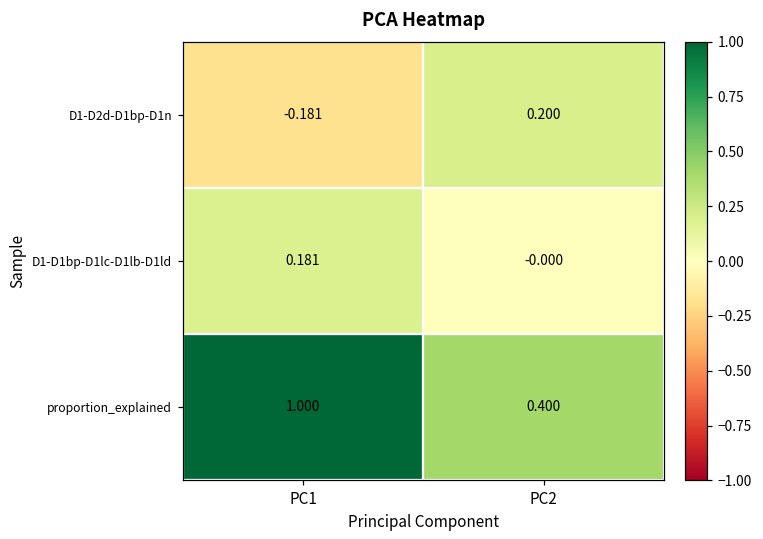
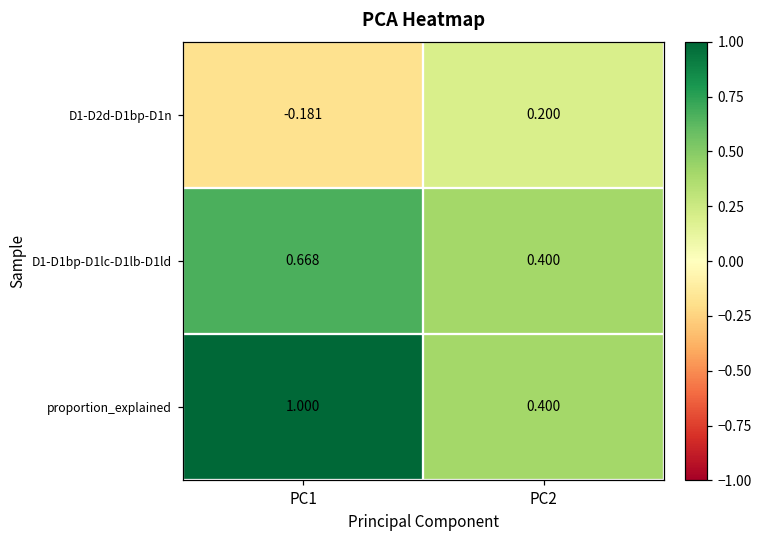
D1-D1bp-D1lc-D1lb-D1ld, PC1: 0.181 -> 0.668
D1-D1bp-D1lc-D1lb-D1ld, PC2: -0.000 -> 0.400
